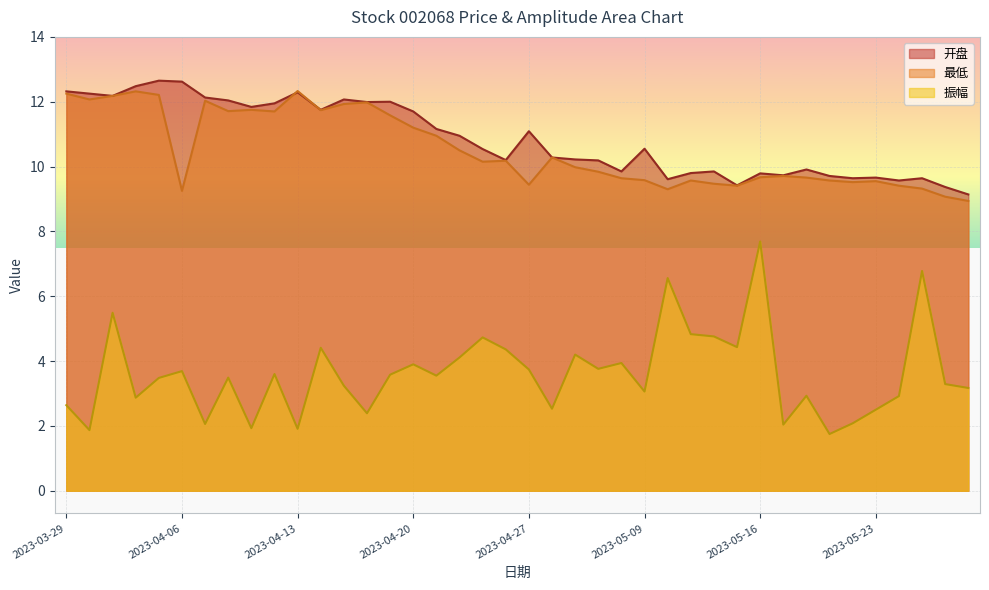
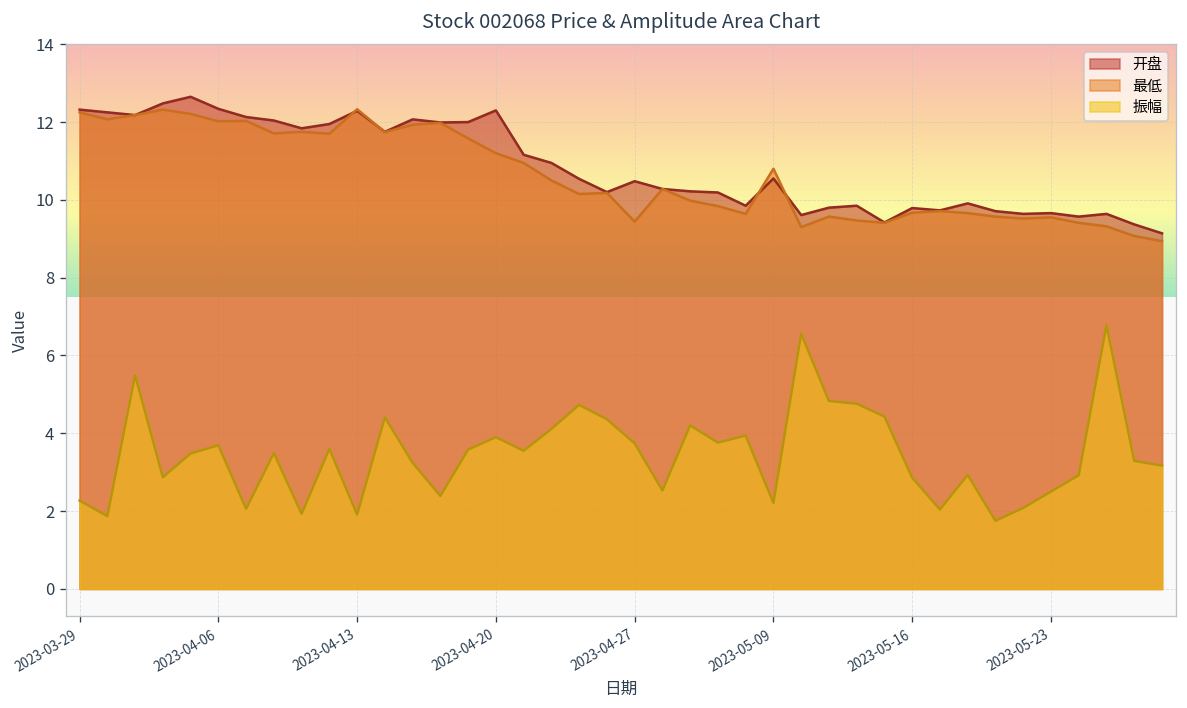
振幅, 2023-03-29: 2.6 -> 2.3
开盘, 2023-04-06: 12.6 -> 12.3
最低, 2023-04-06: 9.3 -> 12.0
开盘, 2023-04-20: 11.7 -> 12.3
开盘, 2023-04-27: 11.1 -> 10.5
最低, 2023-05-09: 9.6 -> 10.8
振幅, 2023-05-09: 3.1 -> 2.2
振幅, 2023-05-16: 7.7 -> 2.9
